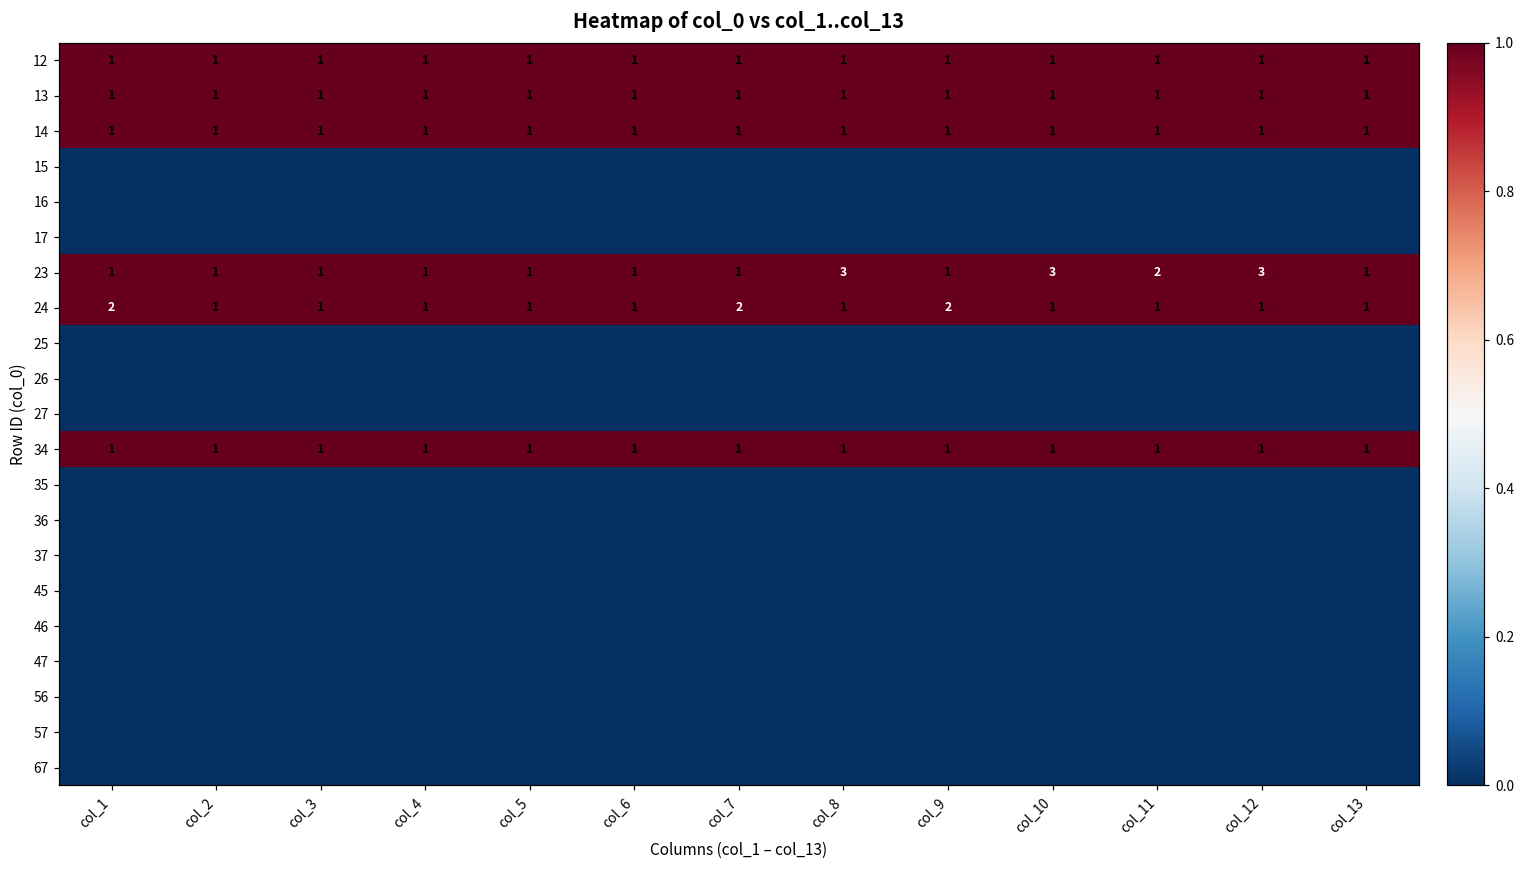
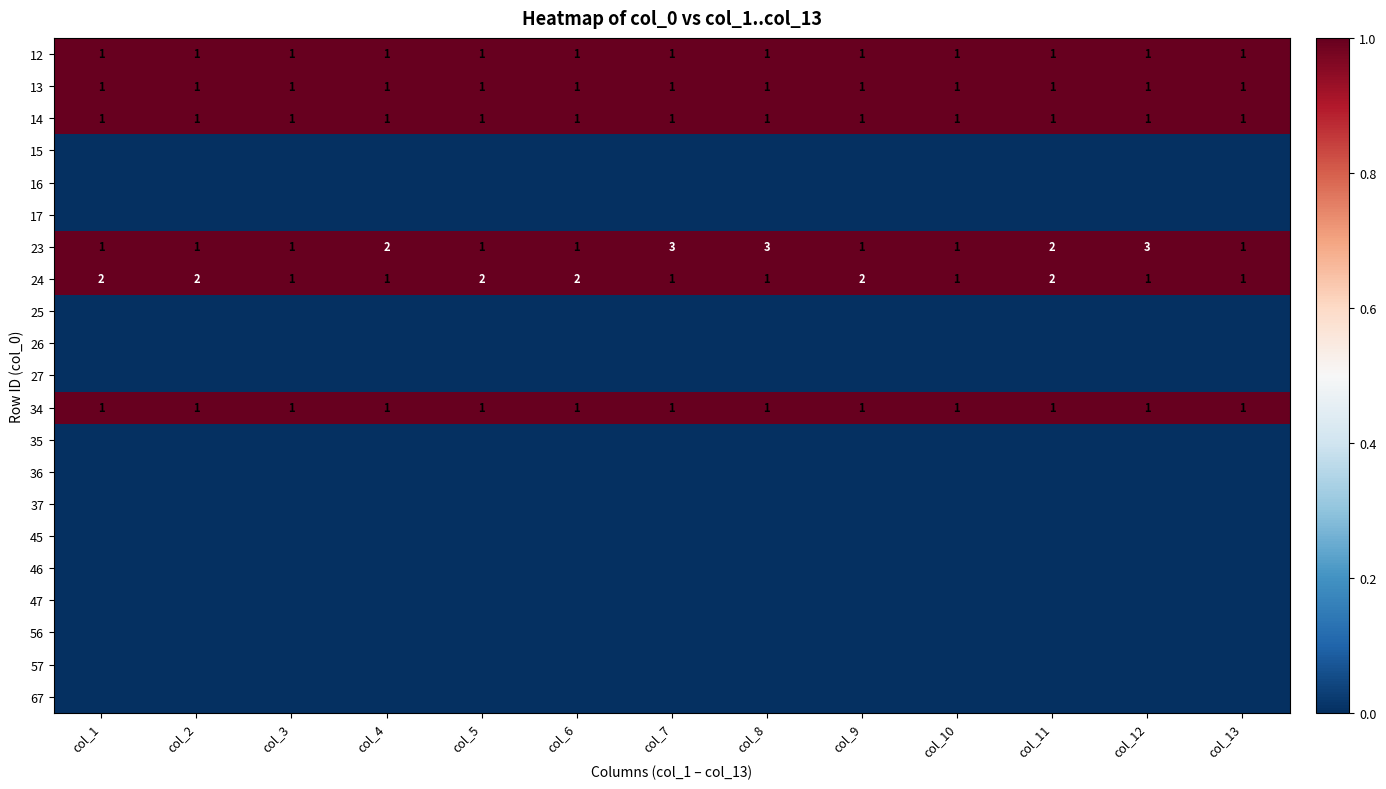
23, col_4: 1 -> 2
23, col_7: 1 -> 3
23, col_10: 3 -> 1
24, col_2: 1 -> 2
24, col_5: 1 -> 2
24, col_6: 1 -> 2
24, col_7: 2 -> 1
24, col_11: 1 -> 2
